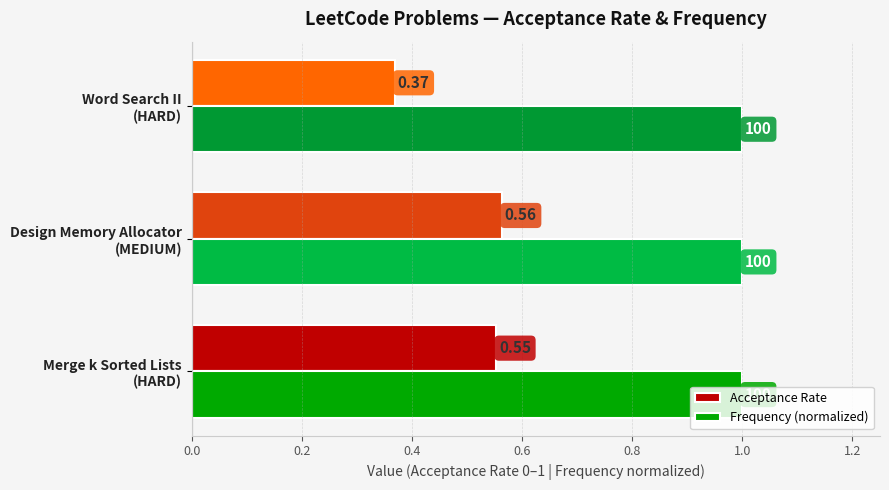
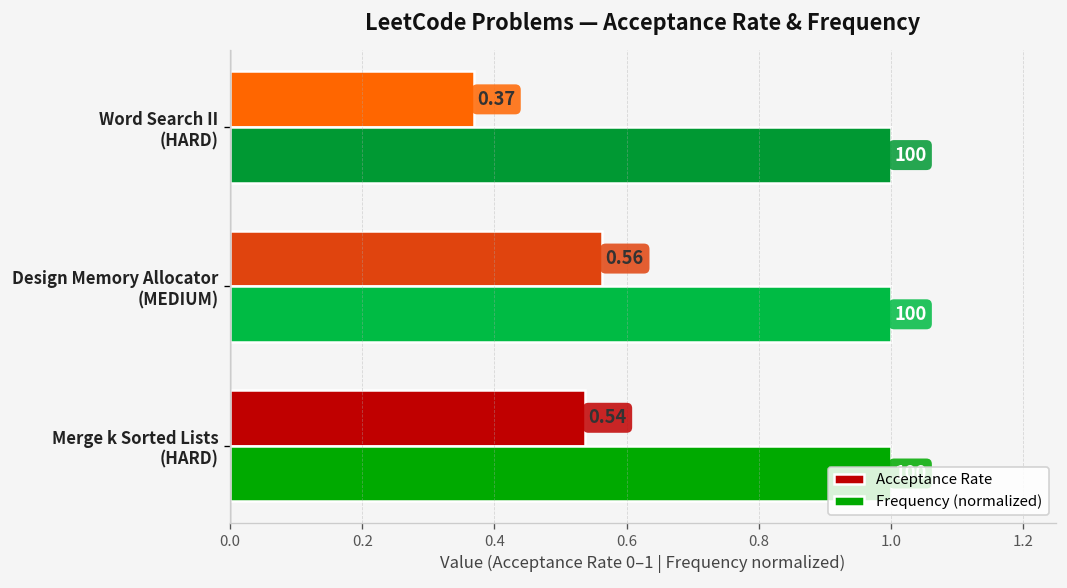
Acceptance Rate, Merge k Sorted Lists (HARD): 0.55 -> 0.54
